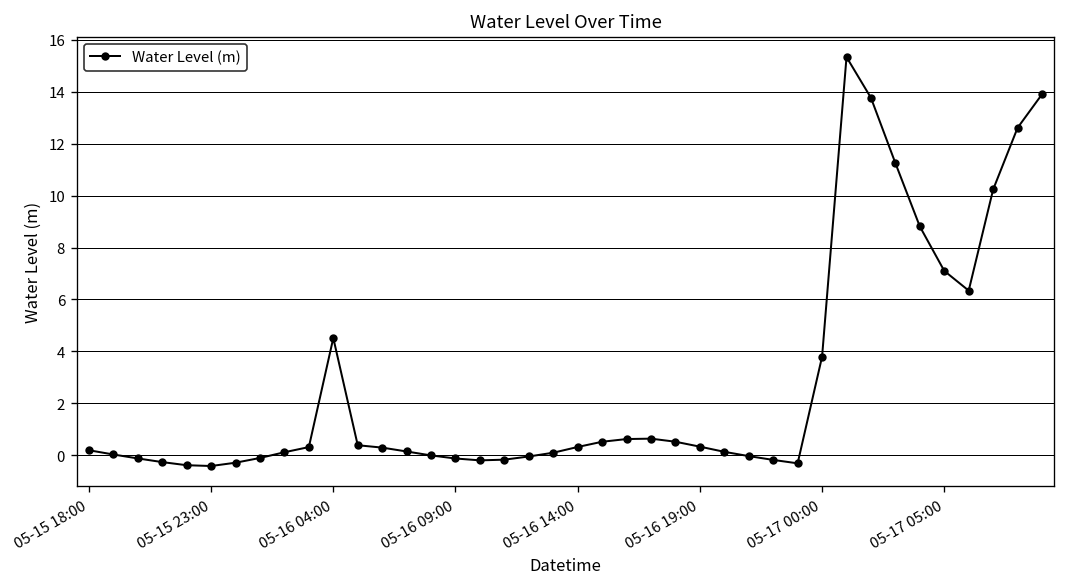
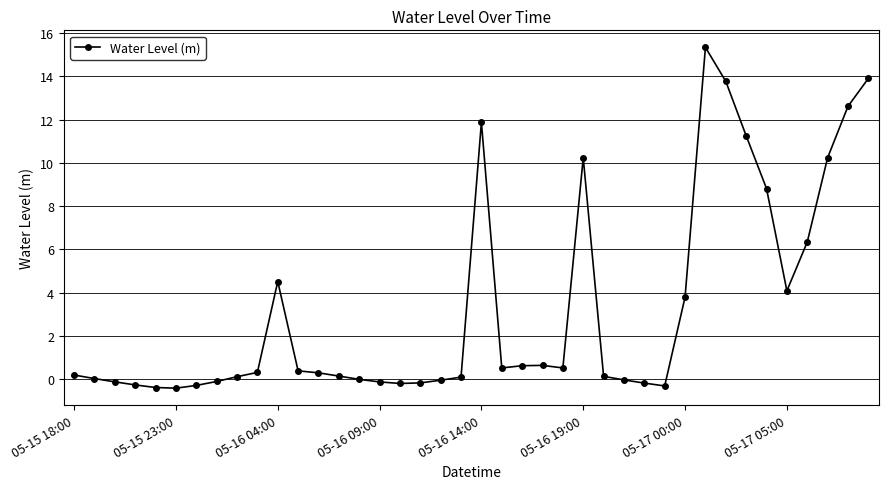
05-16 14:00: 0.3 -> 11.9
05-16 19:00: 0.3 -> 10.2
05-17 05:00: 7.1 -> 4.1
